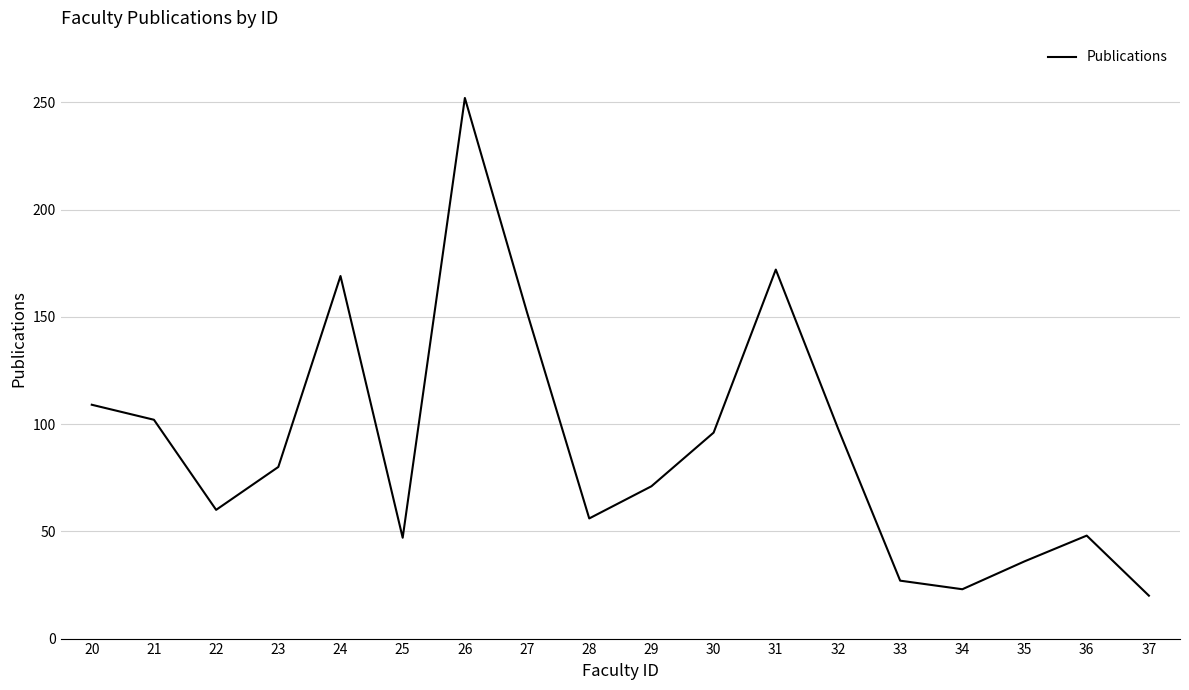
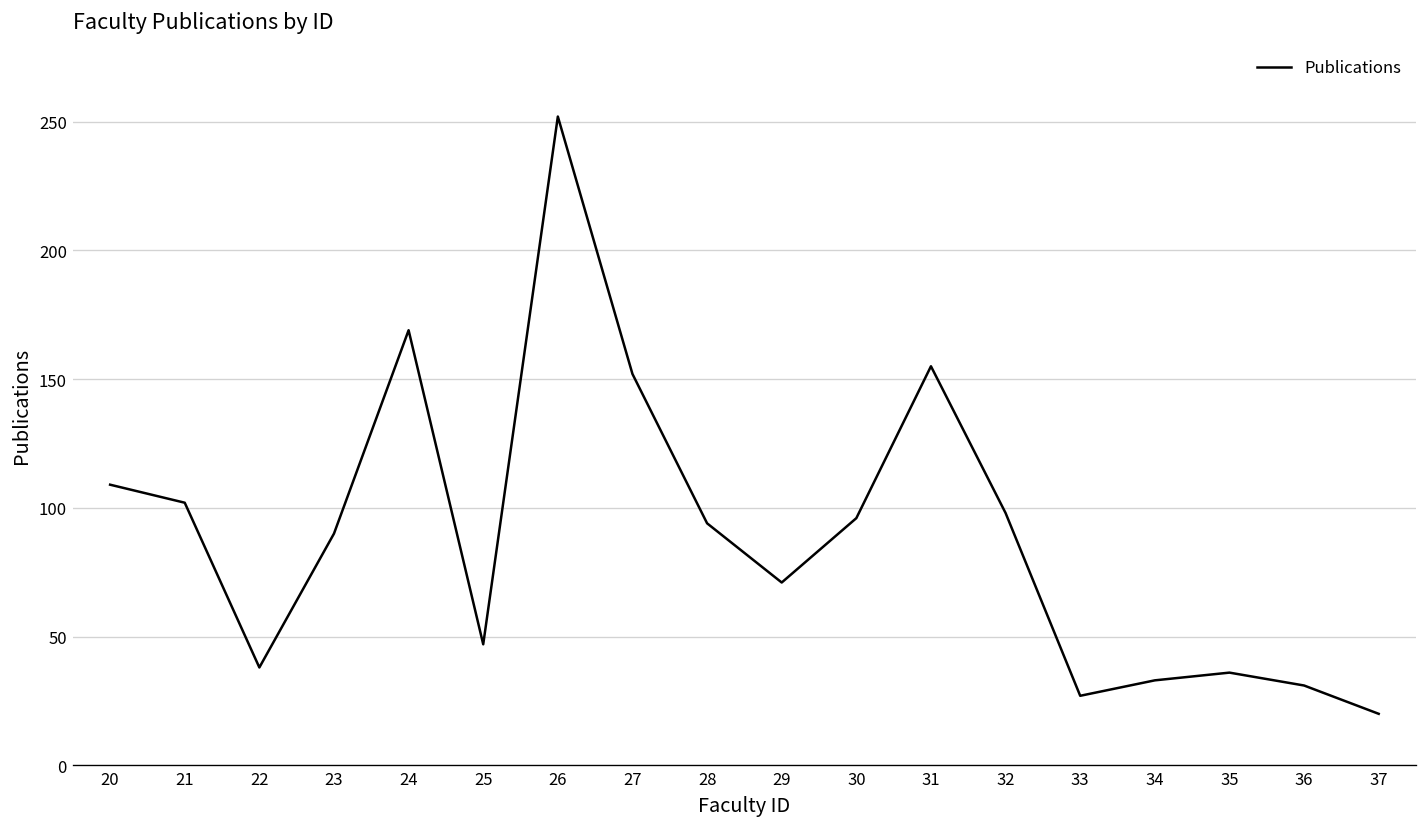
22: 60 -> 38
23: 80 -> 90
28: 56 -> 94
31: 172 -> 155
34: 23 -> 33
36: 48 -> 31
